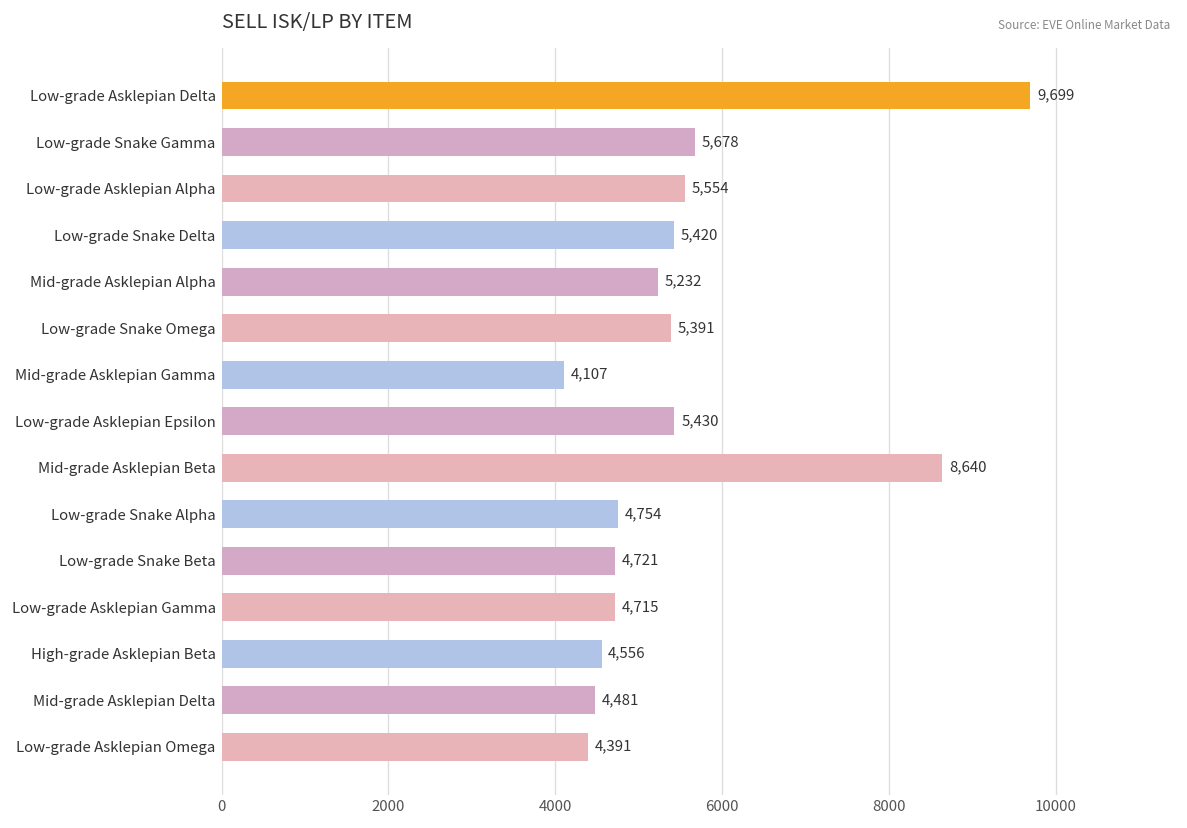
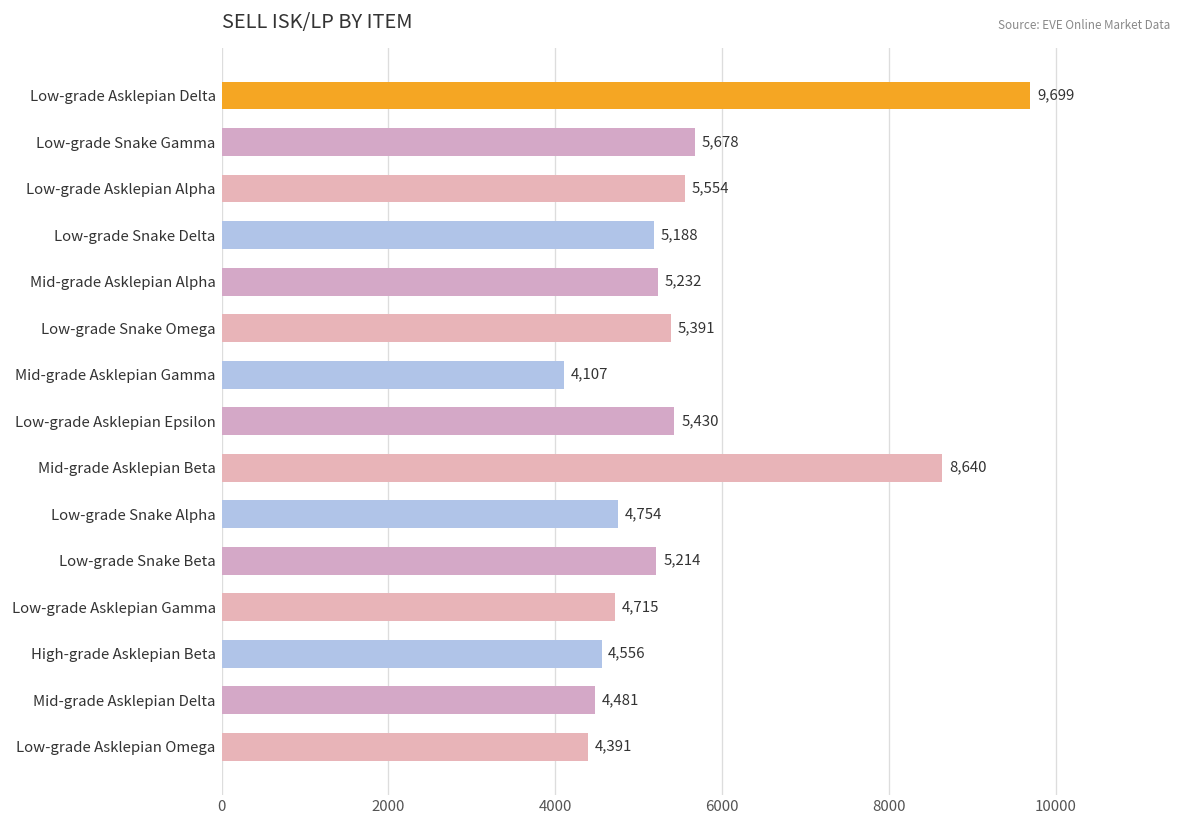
Low-grade Snake Delta: 5,420 -> 5,188
Low-grade Snake Beta: 4,721 -> 5,214
